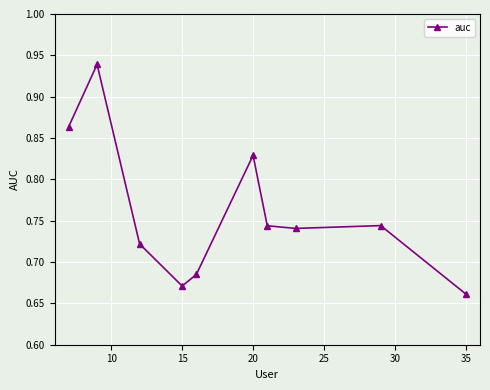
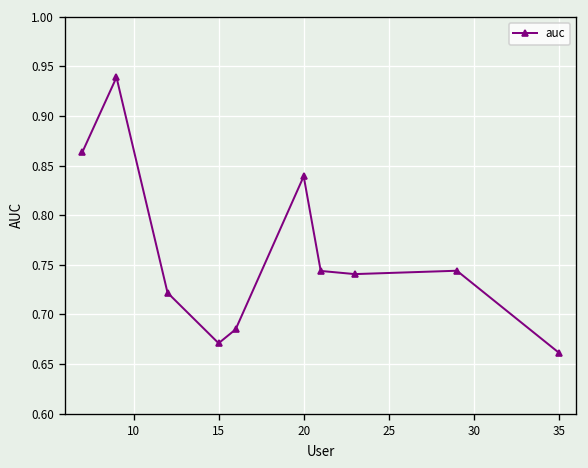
20: 0.83 -> 0.84
